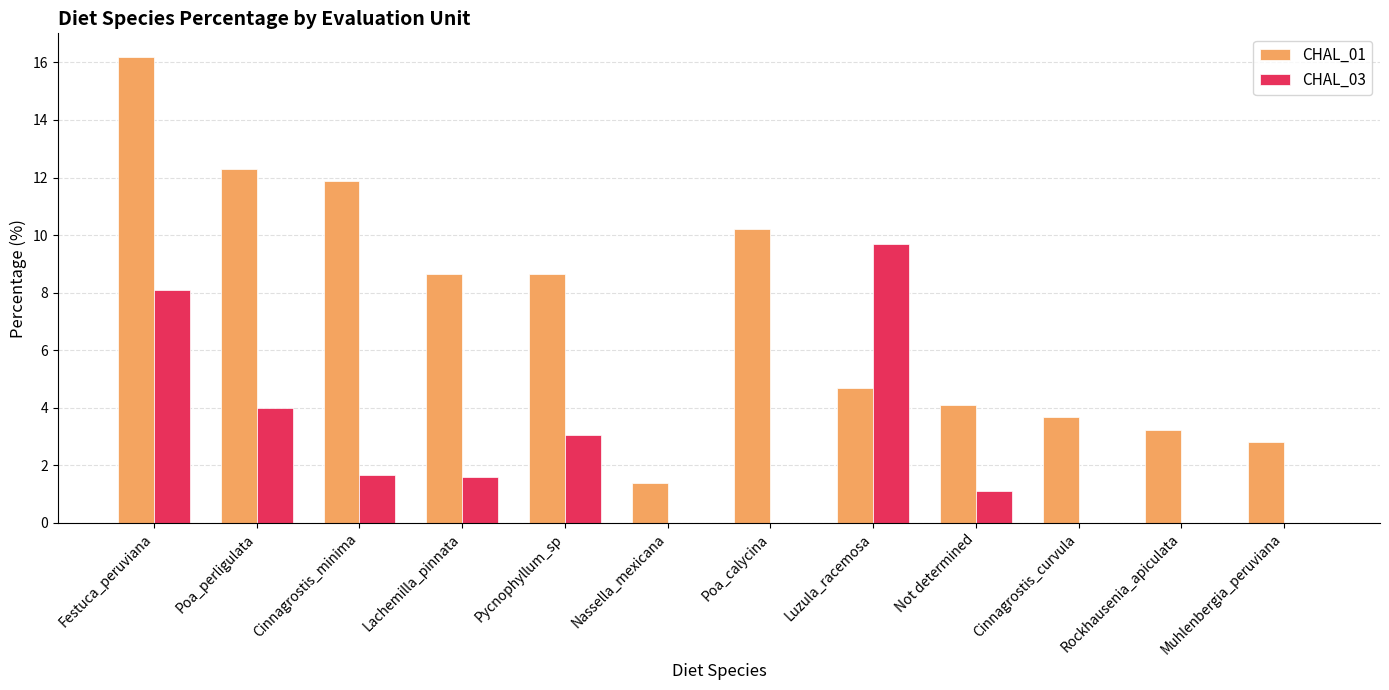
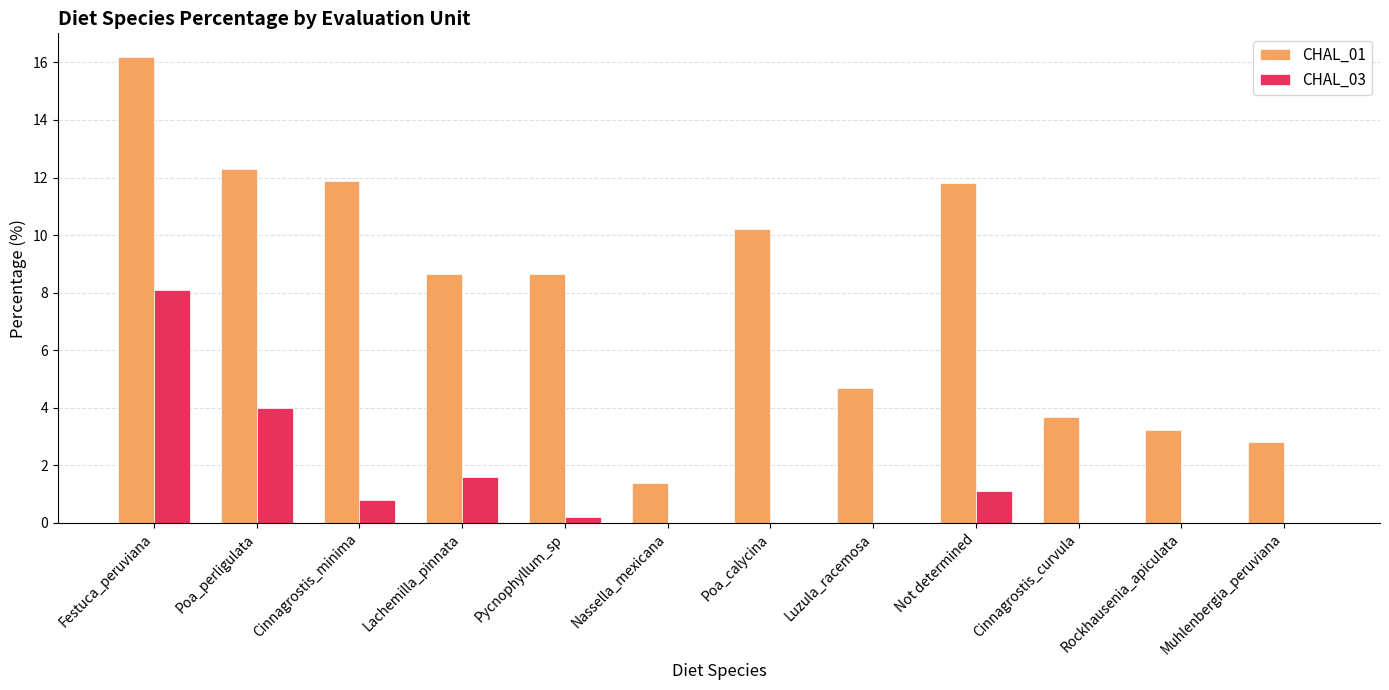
CHAL_03, Cinnagrostis_minima: 1.7 -> 0.8
CHAL_03, Pycnophyllum_sp: 3.1 -> 0.2
CHAL_03, Luzula_racemosa: 9.7 -> 0.0
CHAL_01, Not determined: 4.1 -> 11.8
